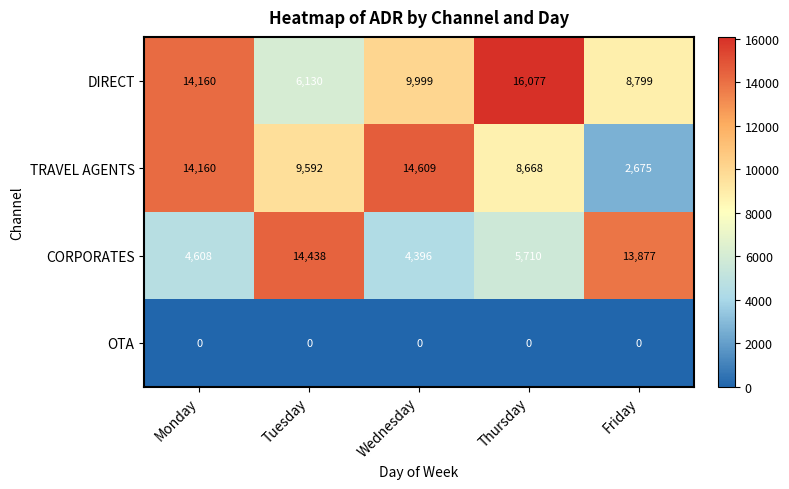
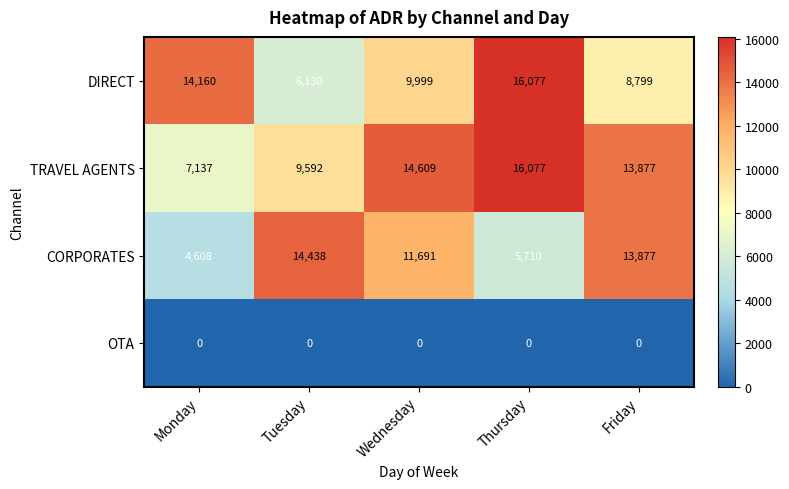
TRAVEL AGENTS, Monday: 14,160 -> 7,137
TRAVEL AGENTS, Thursday: 8,668 -> 16,077
TRAVEL AGENTS, Friday: 2,675 -> 13,877
CORPORATES, Wednesday: 4,396 -> 11,691
